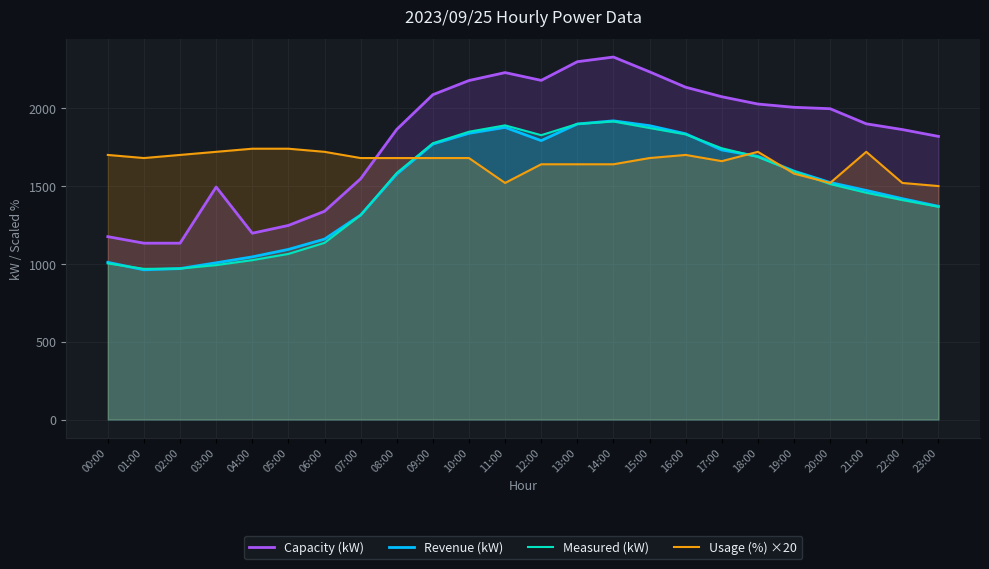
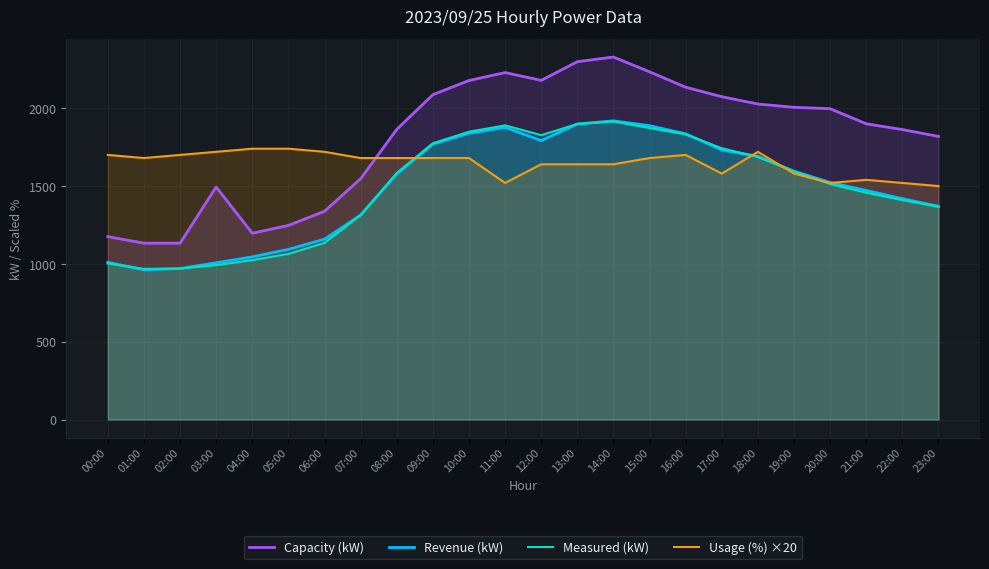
Usage (%) ×20, 17:00: 1660 -> 1580
Usage (%) ×20, 21:00: 1720 -> 1540
